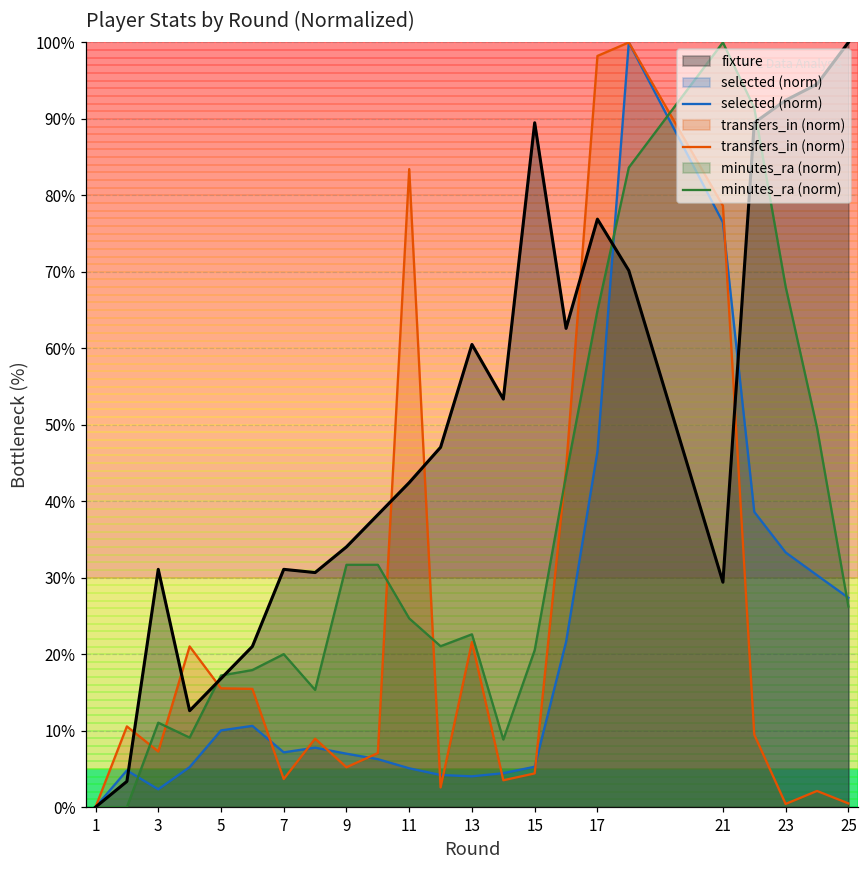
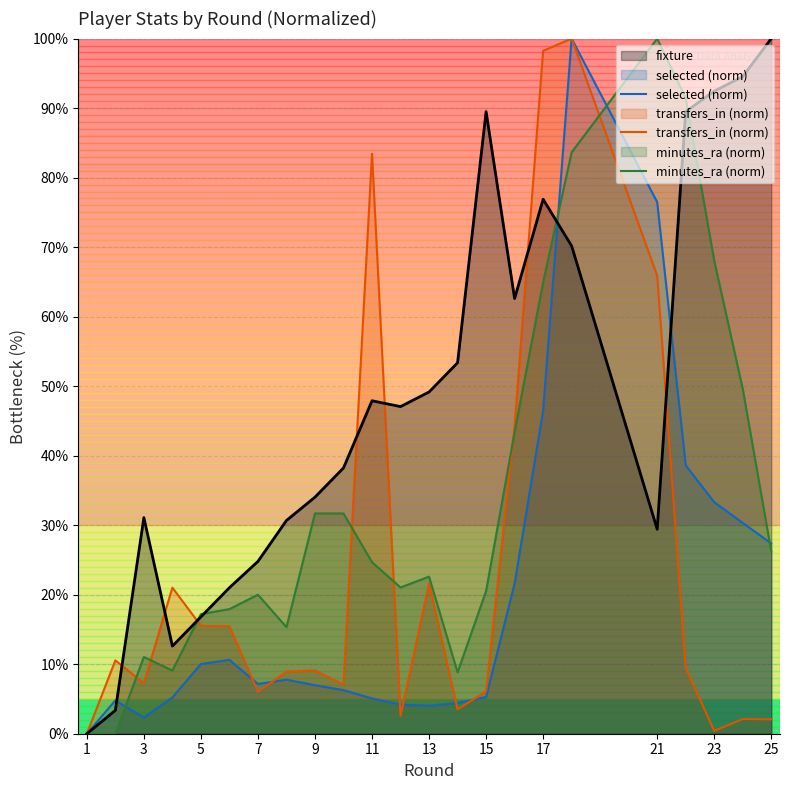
fixture, 7: 31% -> 25%
transfers_in (norm), 7: 4% -> 6%
transfers_in (norm), 9: 5% -> 9%
fixture, 11: 42% -> 48%
fixture, 13: 61% -> 49%
transfers_in (norm), 15: 4% -> 6%
transfers_in (norm), 21: 79% -> 66%
transfers_in (norm), 25: 0% -> 2%
